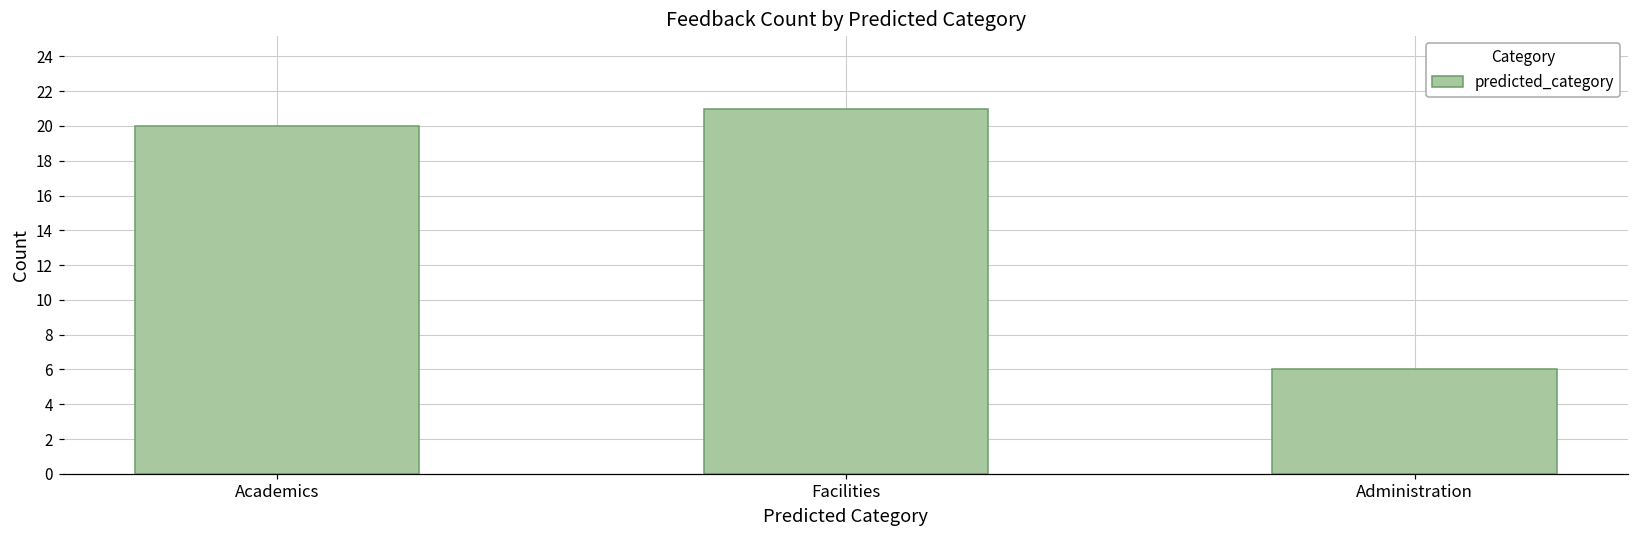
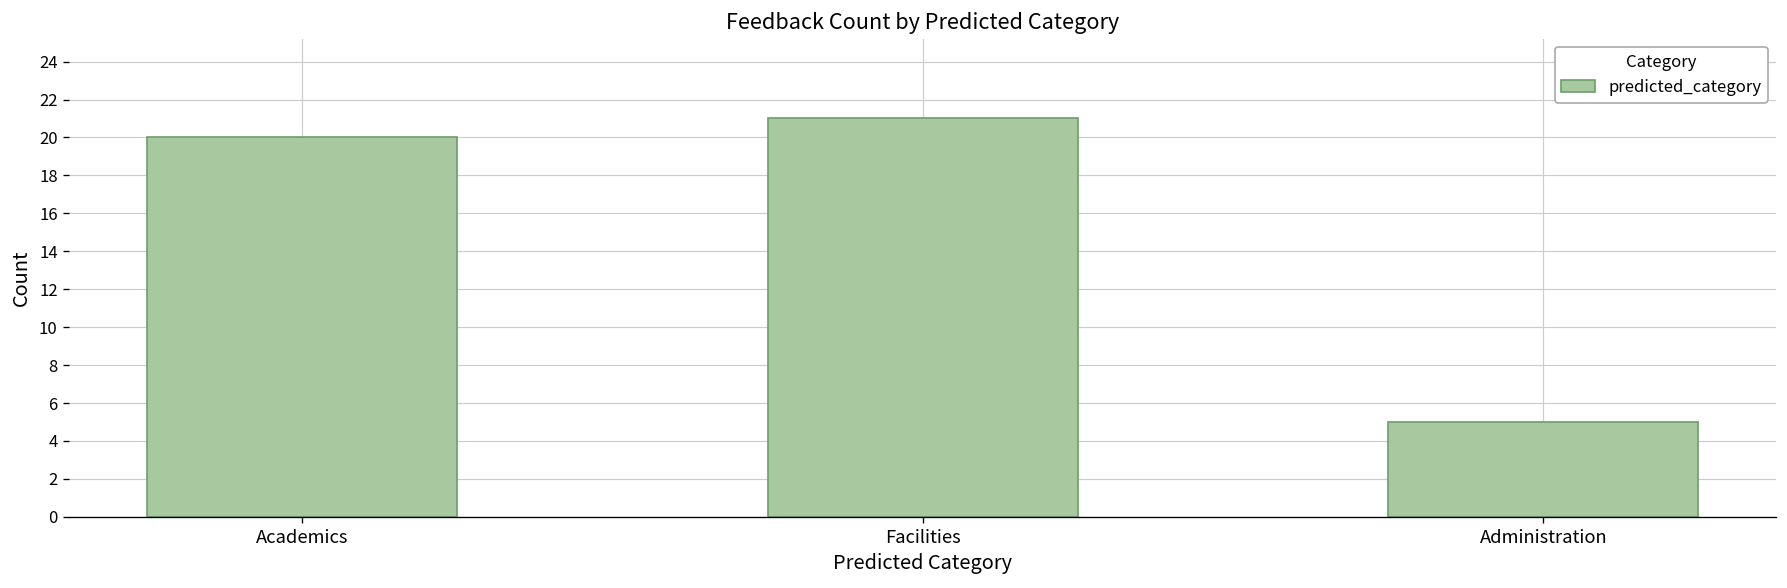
Administration: 6 -> 5
